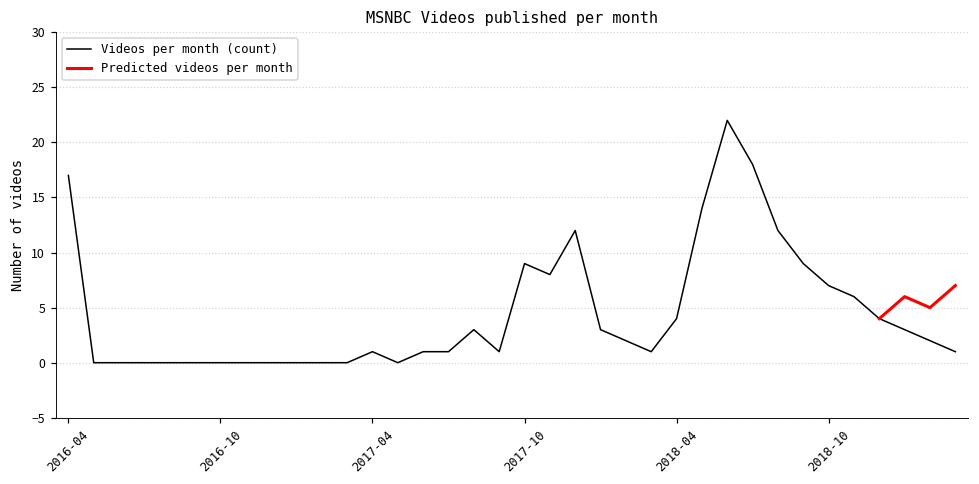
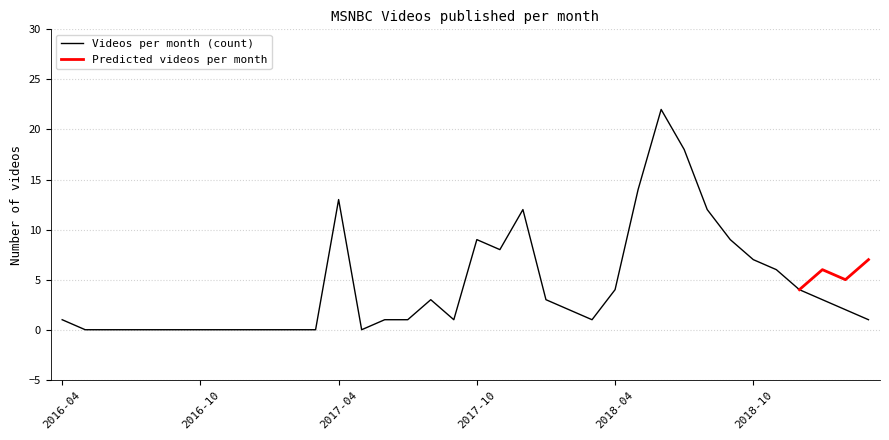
Videos per month (count), 2016-04: 17 -> 1
Videos per month (count), 2017-04: 1 -> 13
